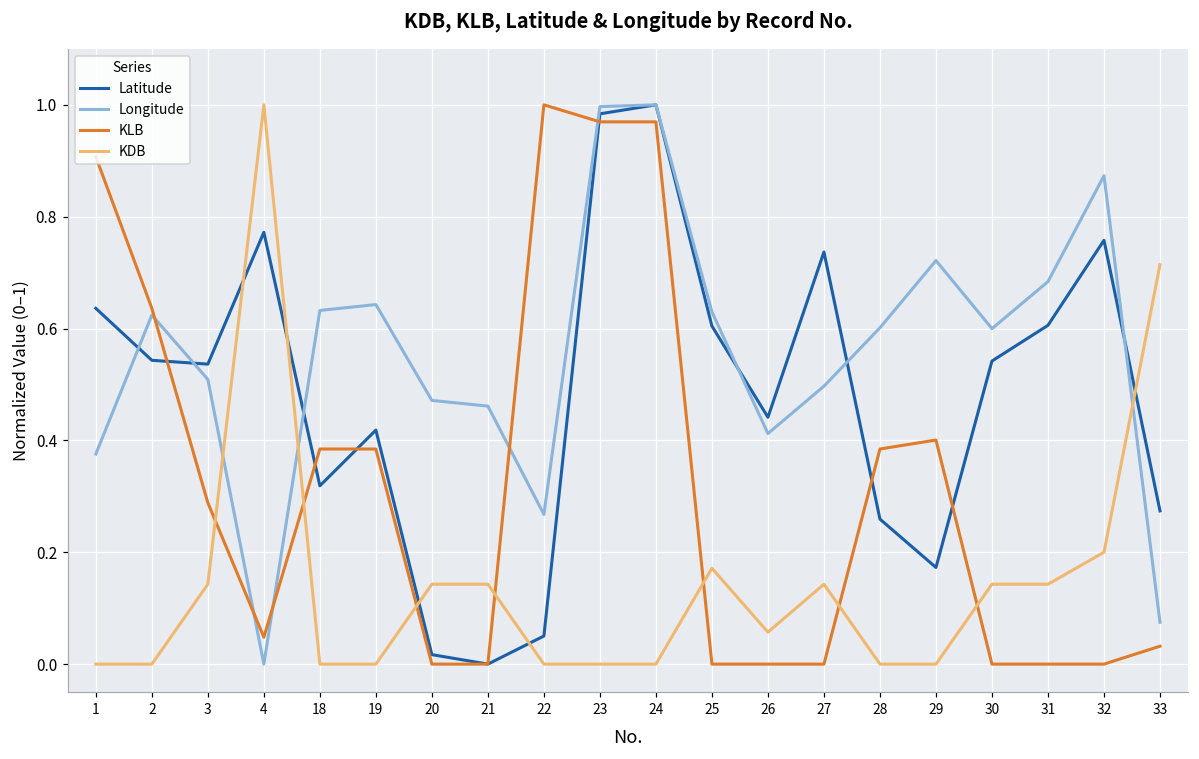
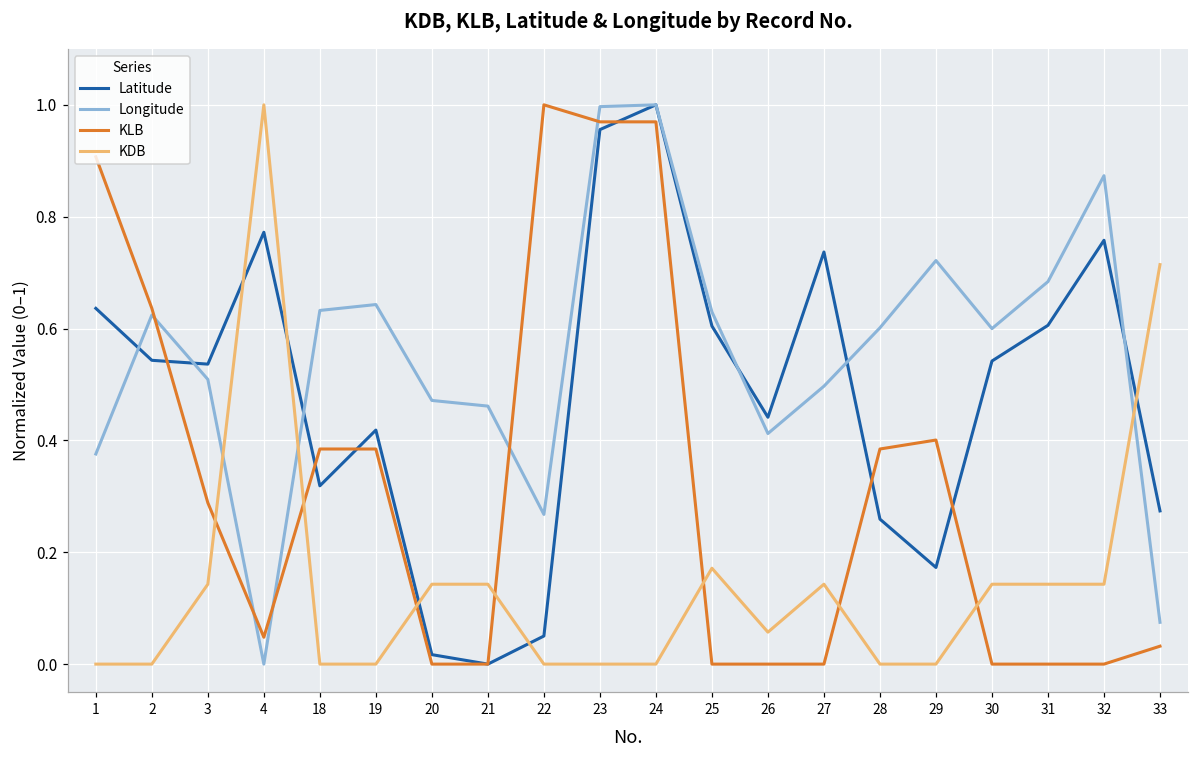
Latitude, 23: 0.98 -> 0.96
KDB, 32: 0.20 -> 0.14
